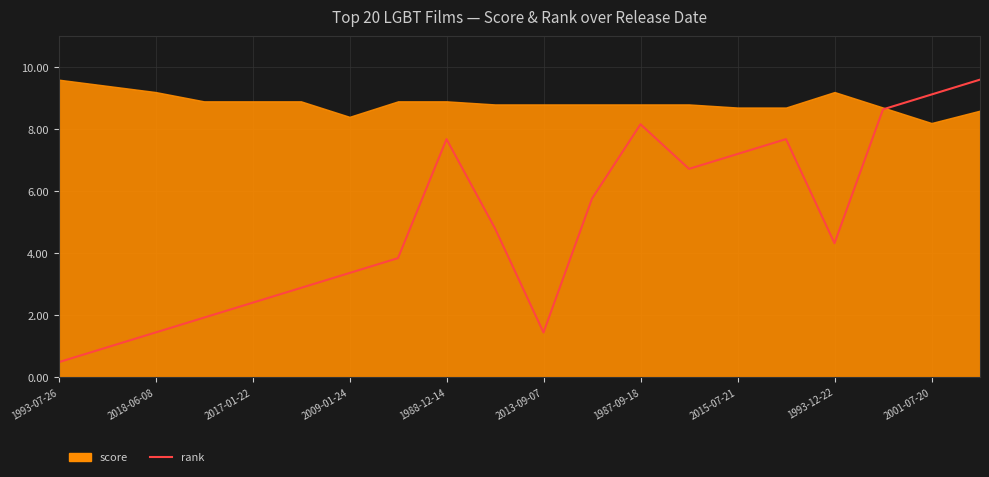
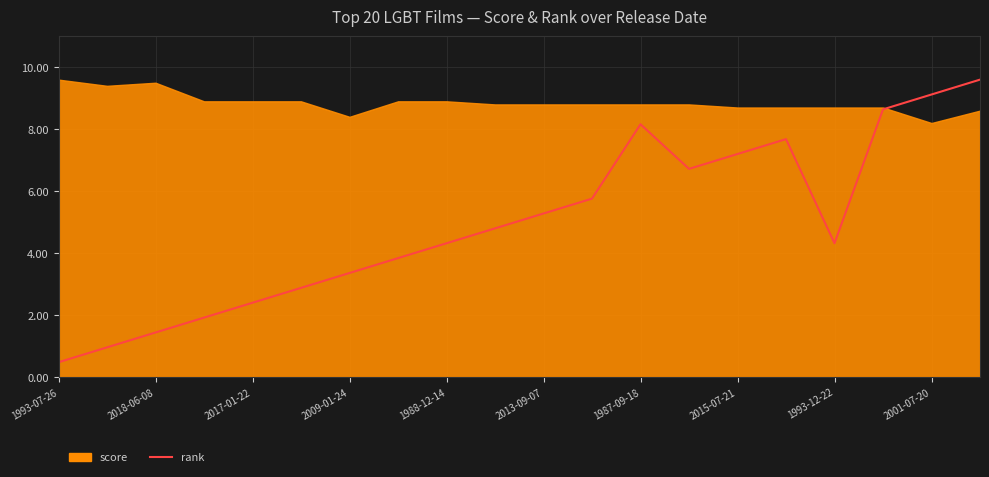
score, 2018-06-08: 9.2 -> 9.5
rank, 1988-12-14: 7.7 -> 4.3
rank, 2013-09-07: 1.4 -> 5.3
score, 1993-12-22: 9.2 -> 8.7
